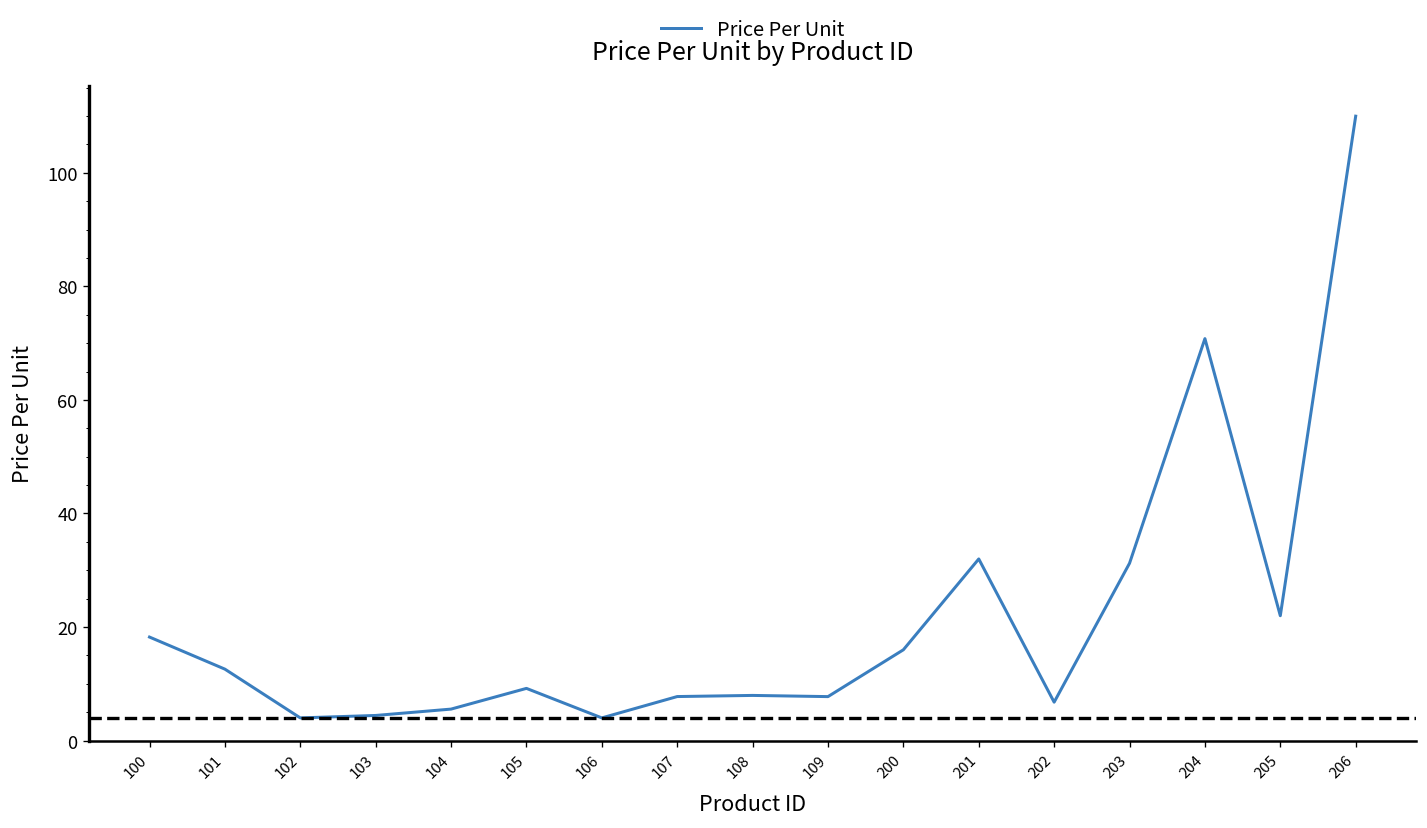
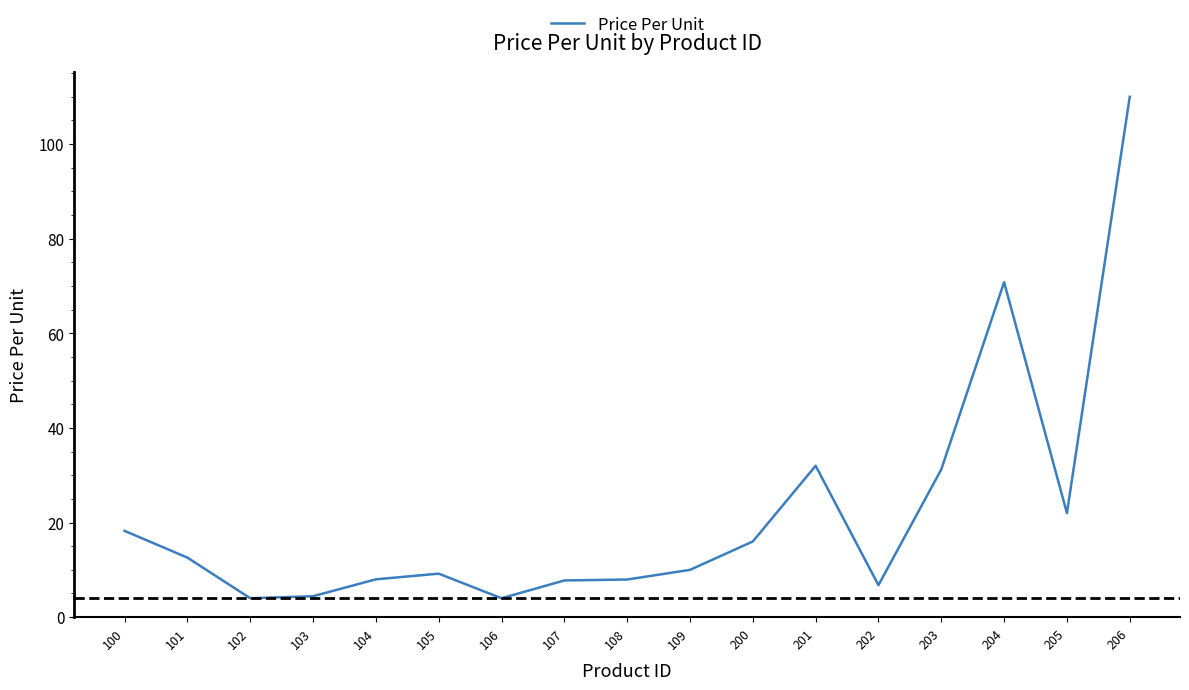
104: 6 -> 8
109: 8 -> 10
